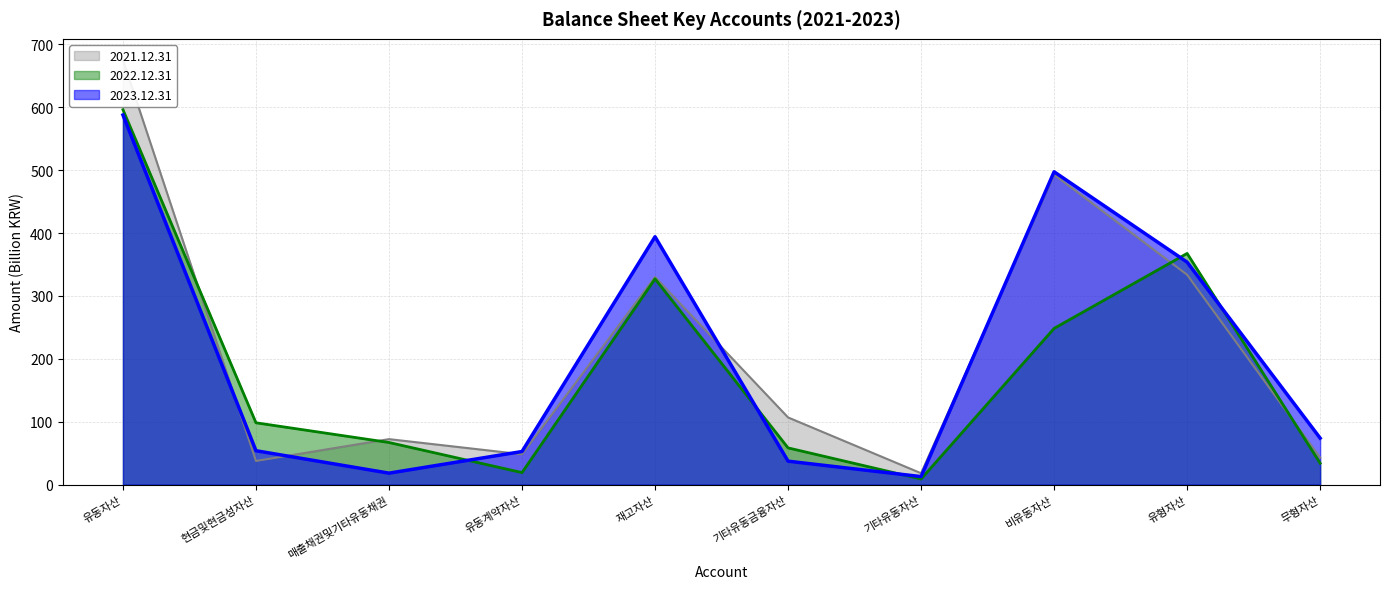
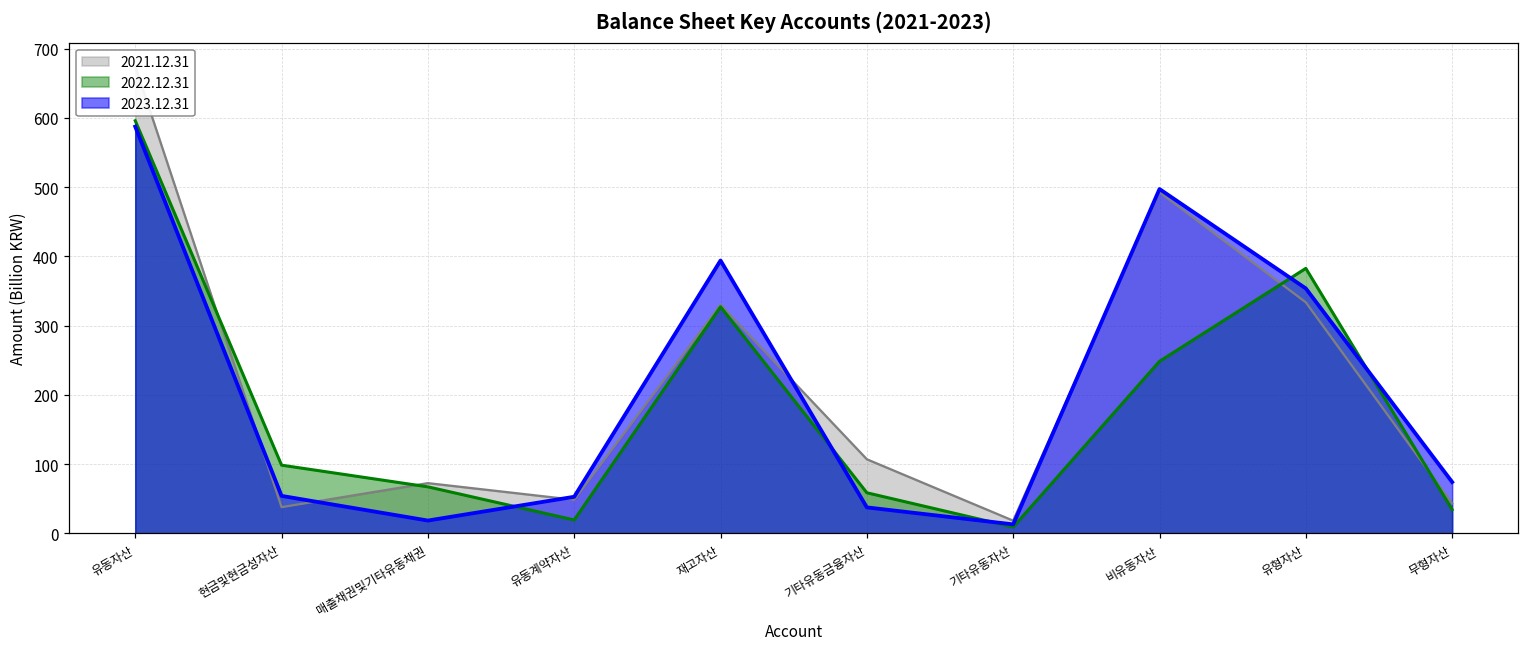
2022.12.31, 유형자산: 370 -> 380
